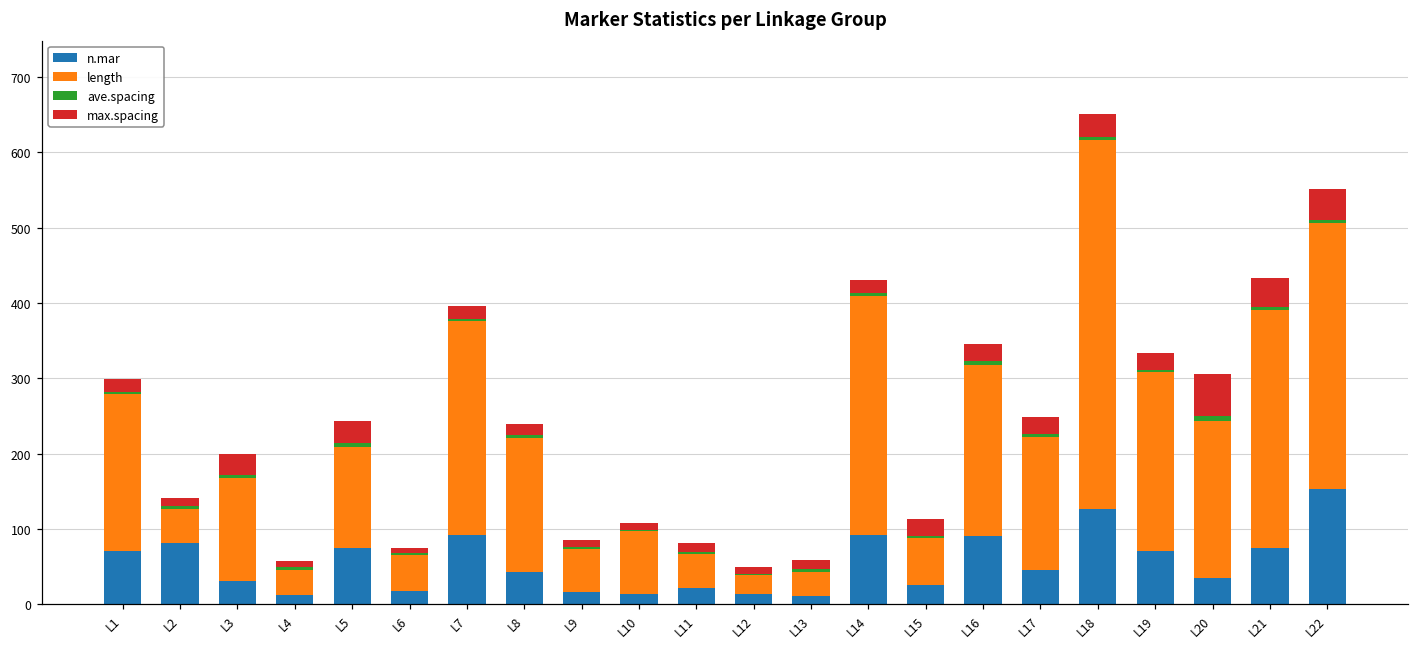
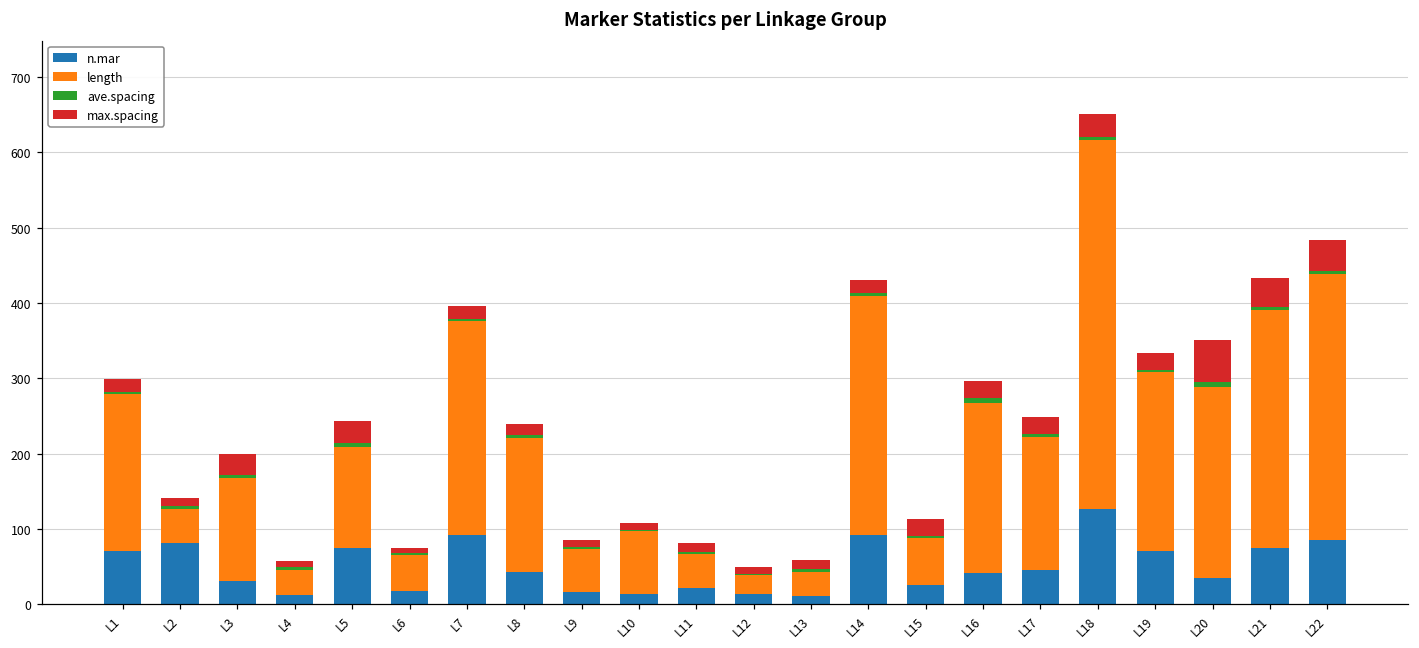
n.mar, L16: 90 -> 40
length, L20: 210 -> 250
n.mar, L22: 150 -> 90
